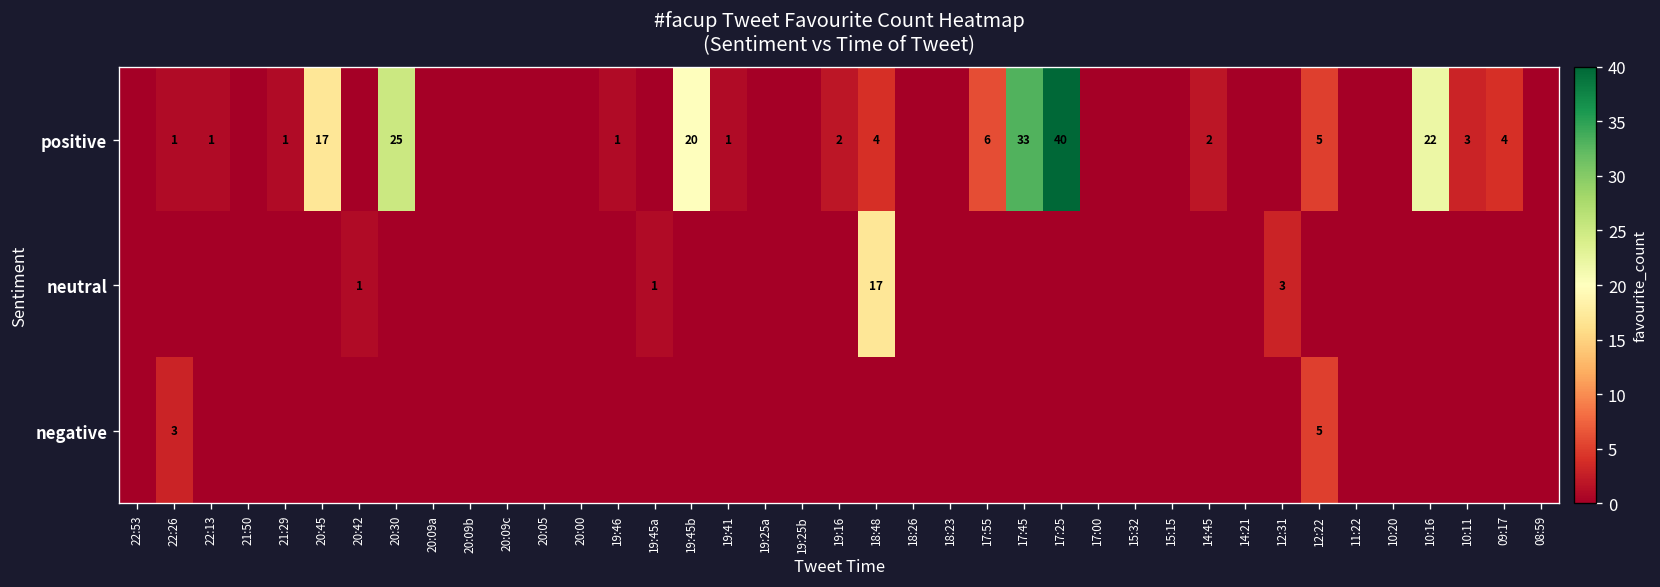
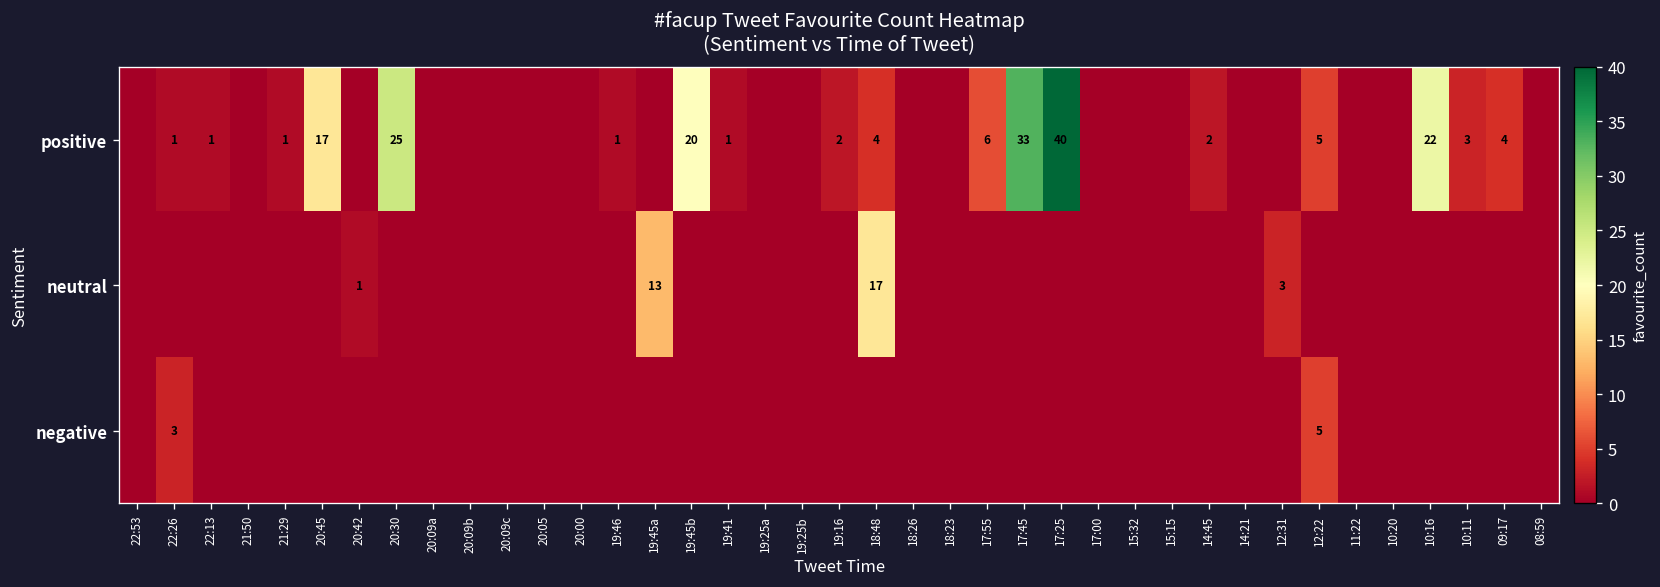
neutral, 19:45a: 1 -> 13
